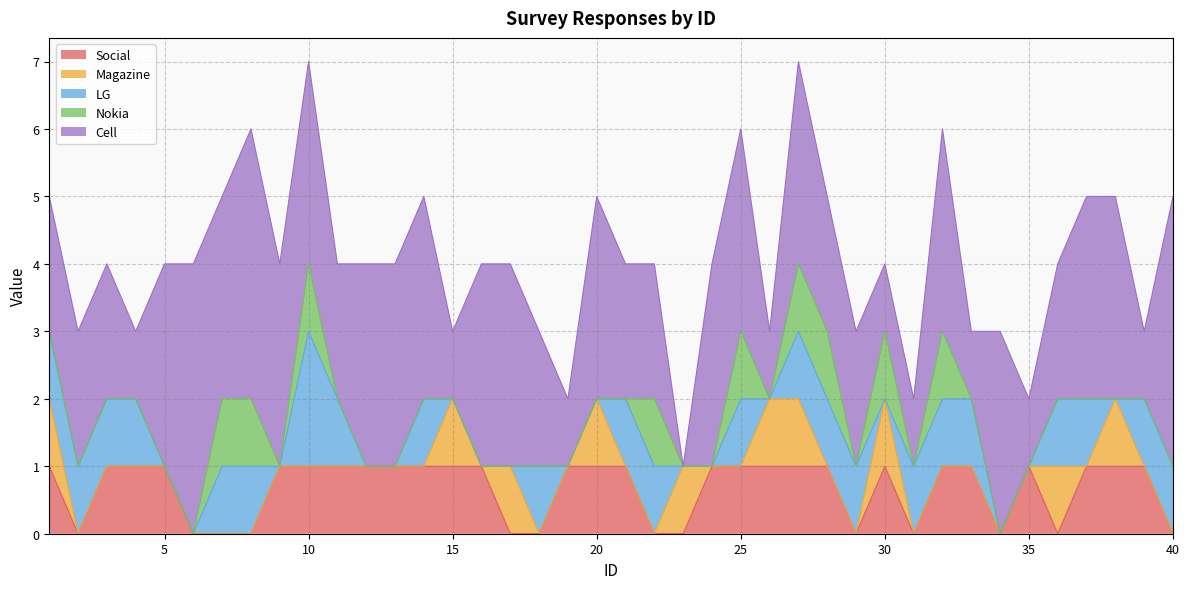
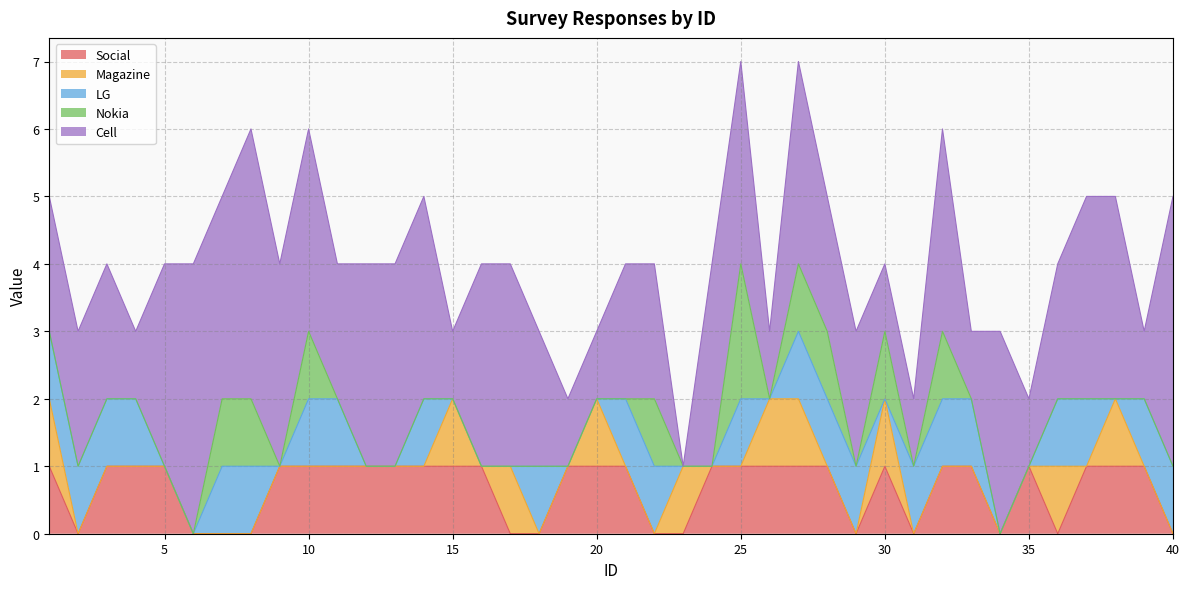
LG, 10: 2 -> 1
Cell, 20: 3 -> 1
Nokia, 25: 1 -> 2
